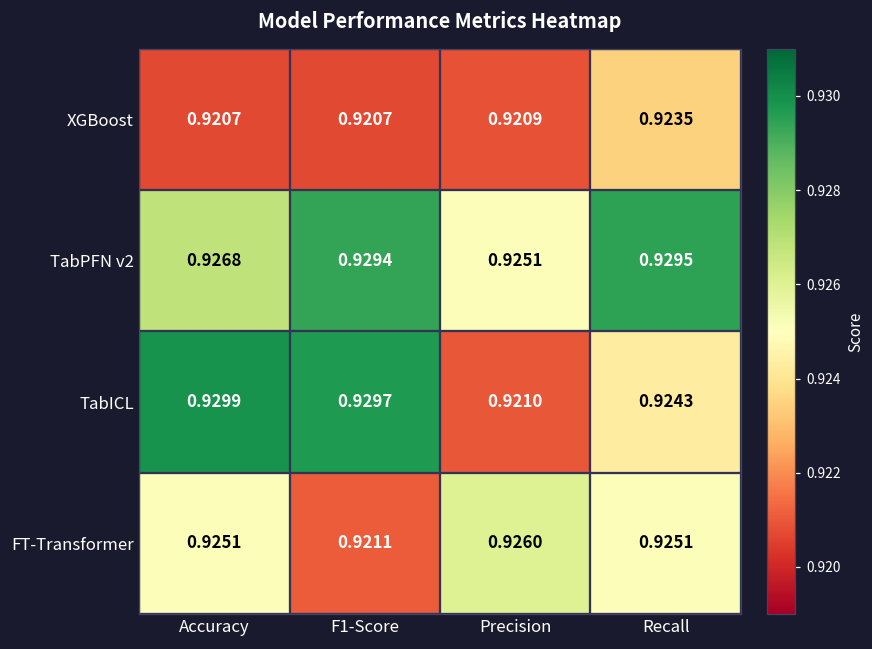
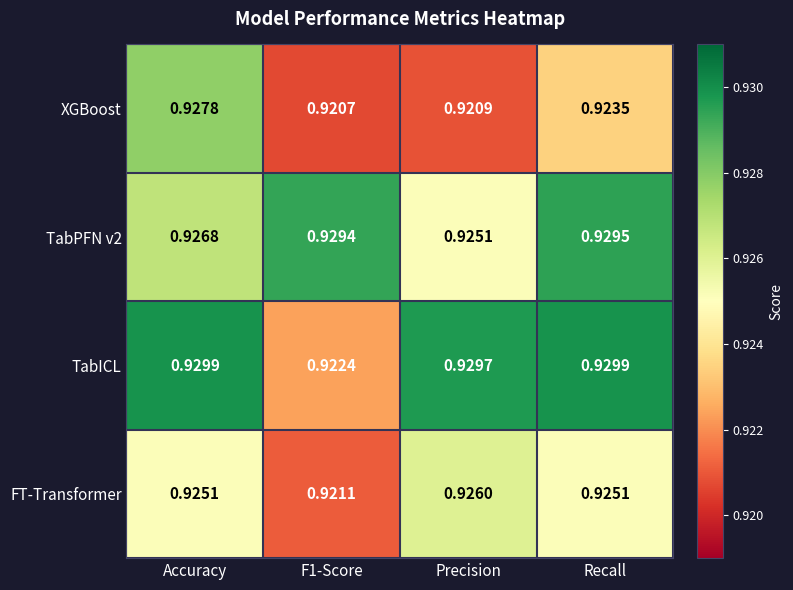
XGBoost, Accuracy: 0.9207 -> 0.9278
TabICL, F1-Score: 0.9297 -> 0.9224
TabICL, Precision: 0.9210 -> 0.9297
TabICL, Recall: 0.9243 -> 0.9299
